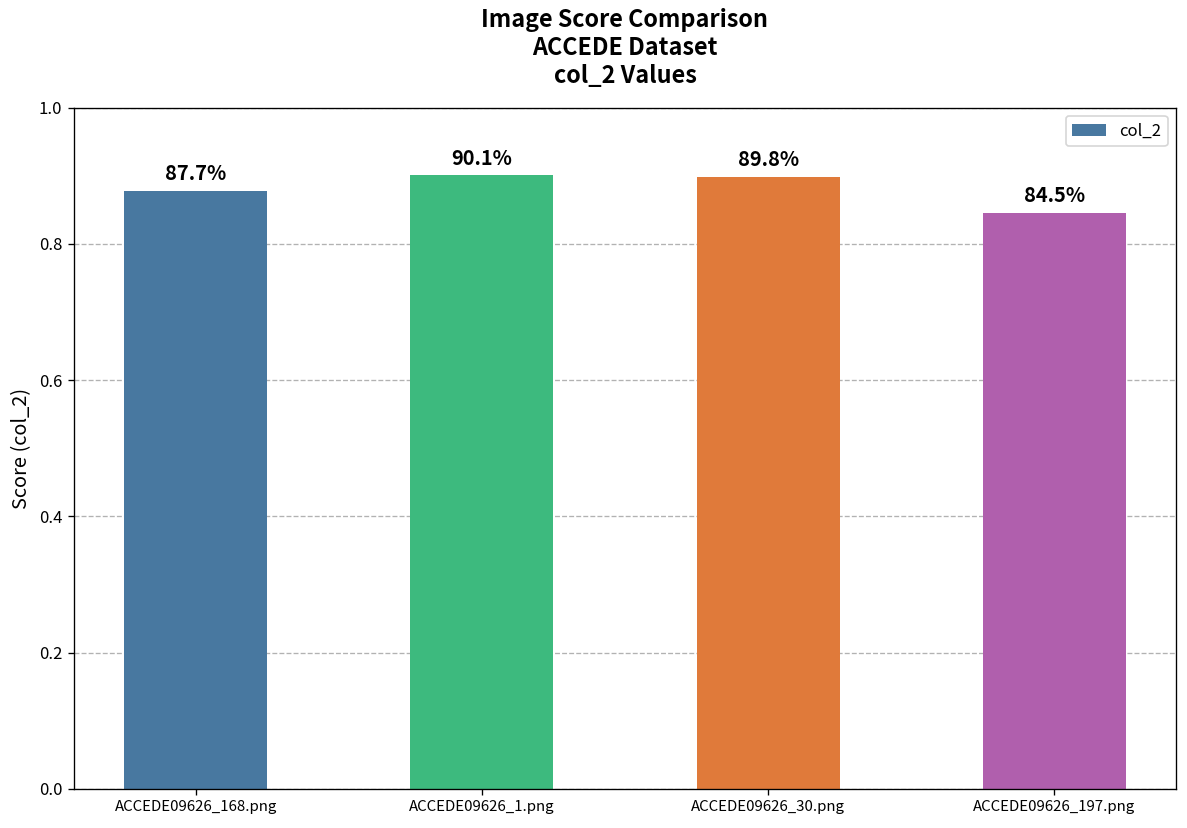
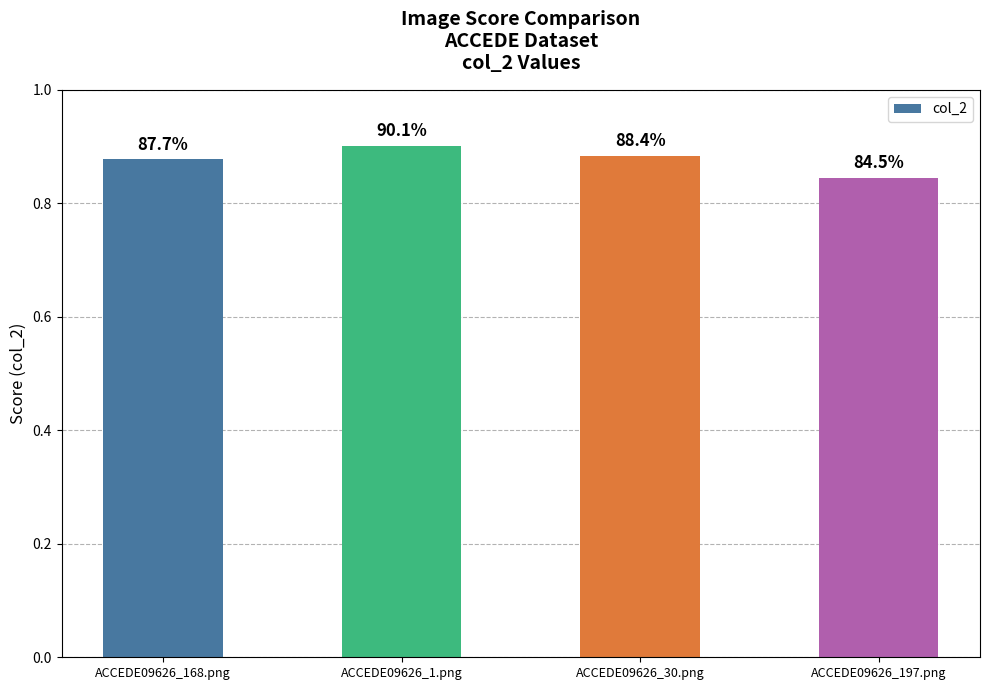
ACCEDE09626_30.png: 89.8% -> 88.4%
